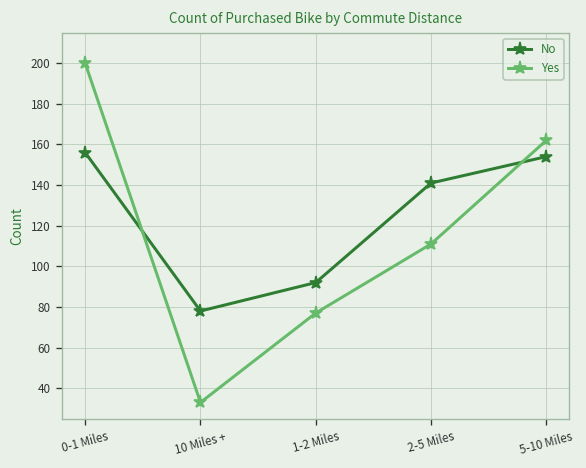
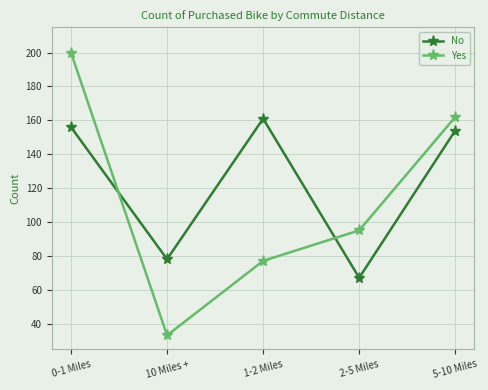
No, 1-2 Miles: 92 -> 161
No, 2-5 Miles: 141 -> 67
Yes, 2-5 Miles: 111 -> 95
